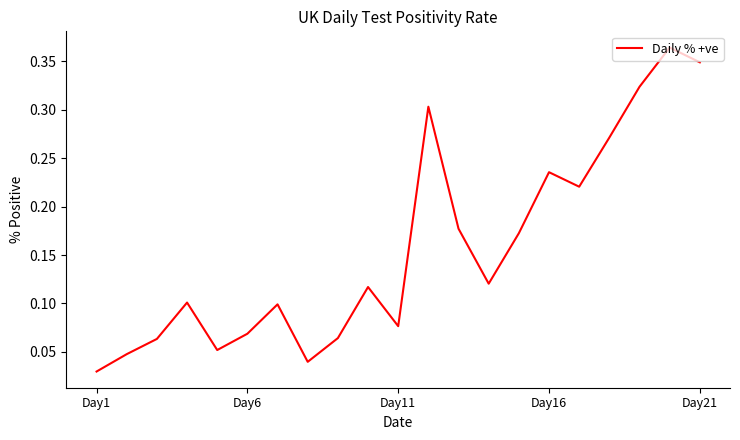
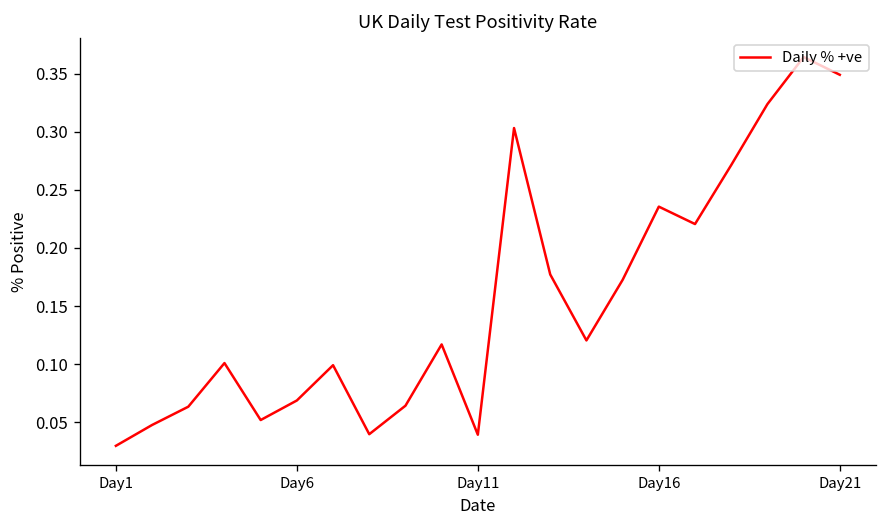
Day11: 0.08 -> 0.04
